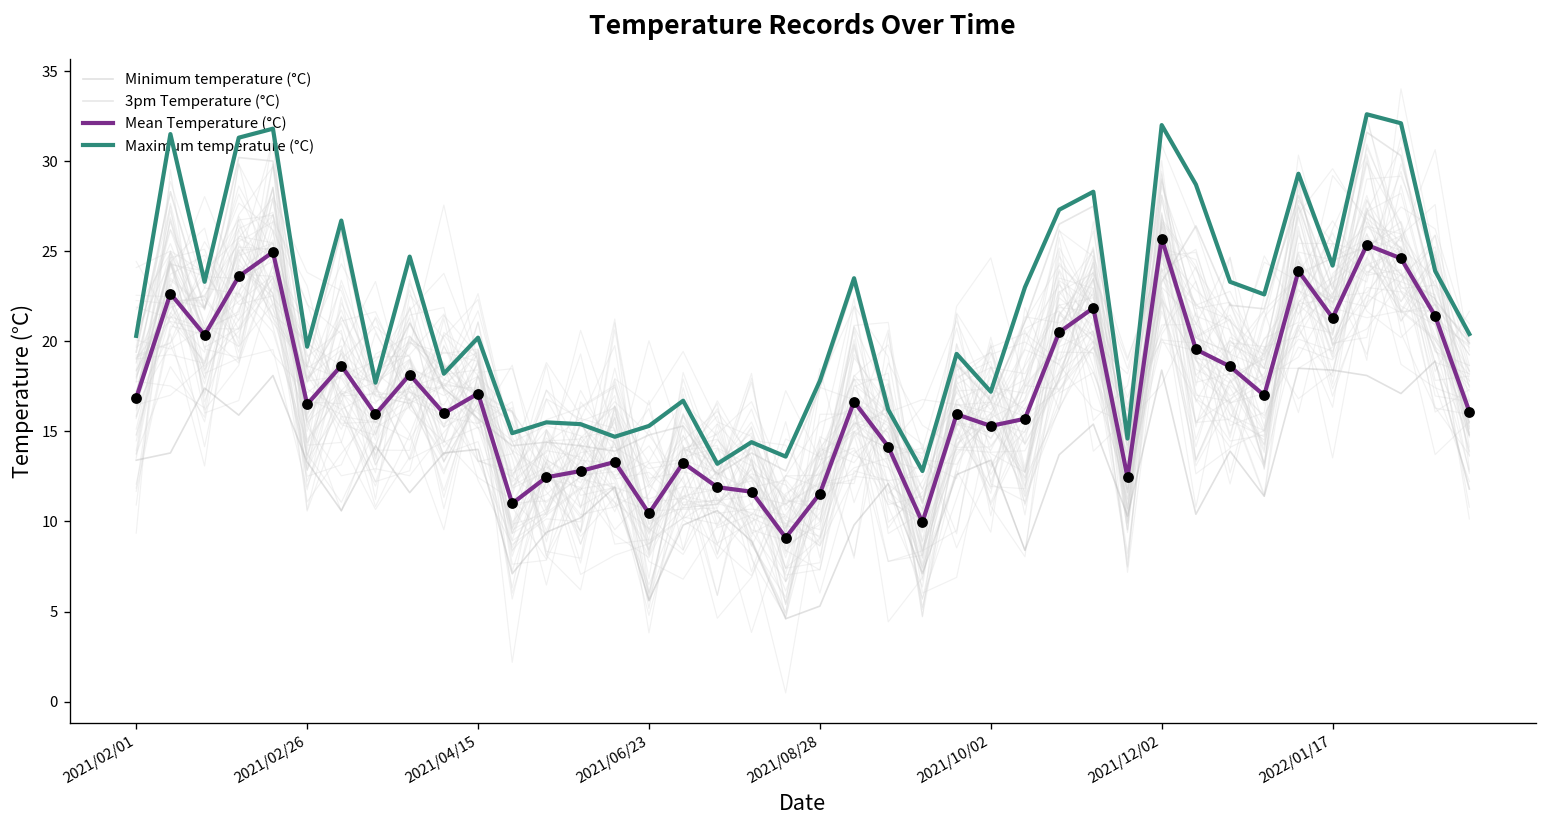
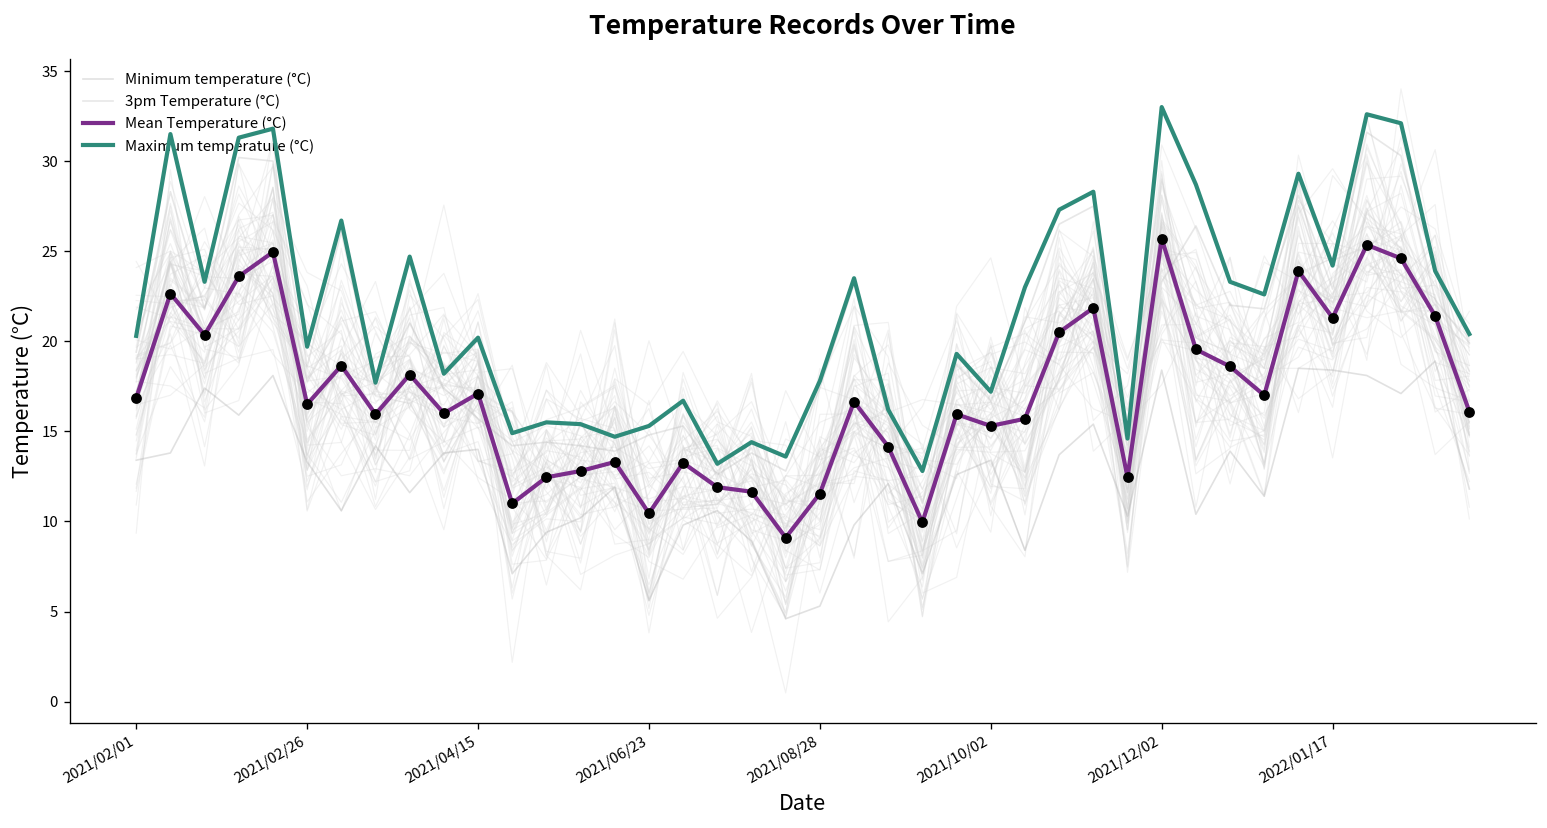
Maximum temperature (°C), 2021/12/02: 32 -> 33
